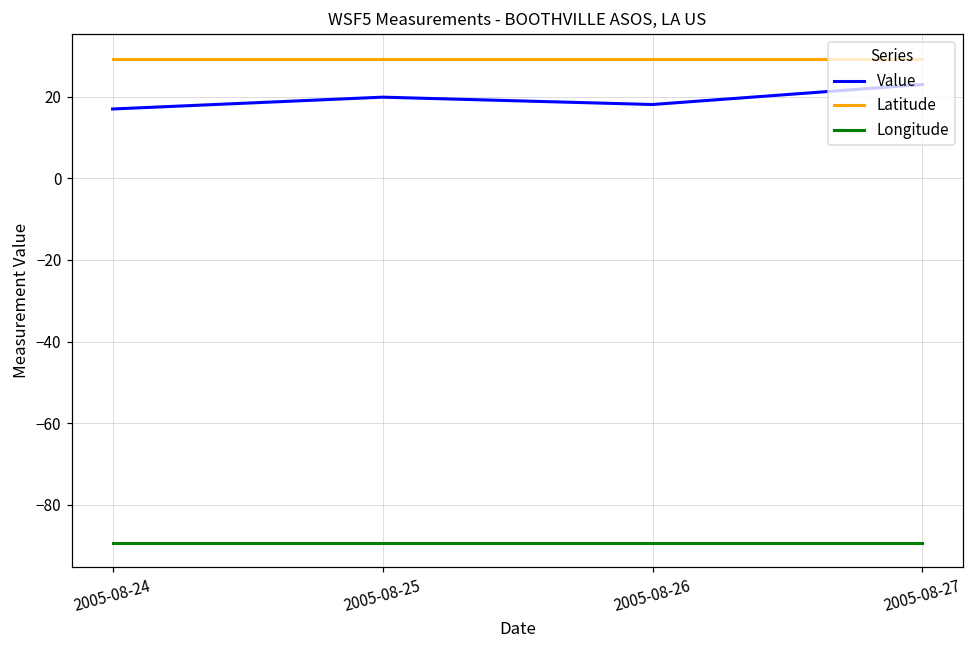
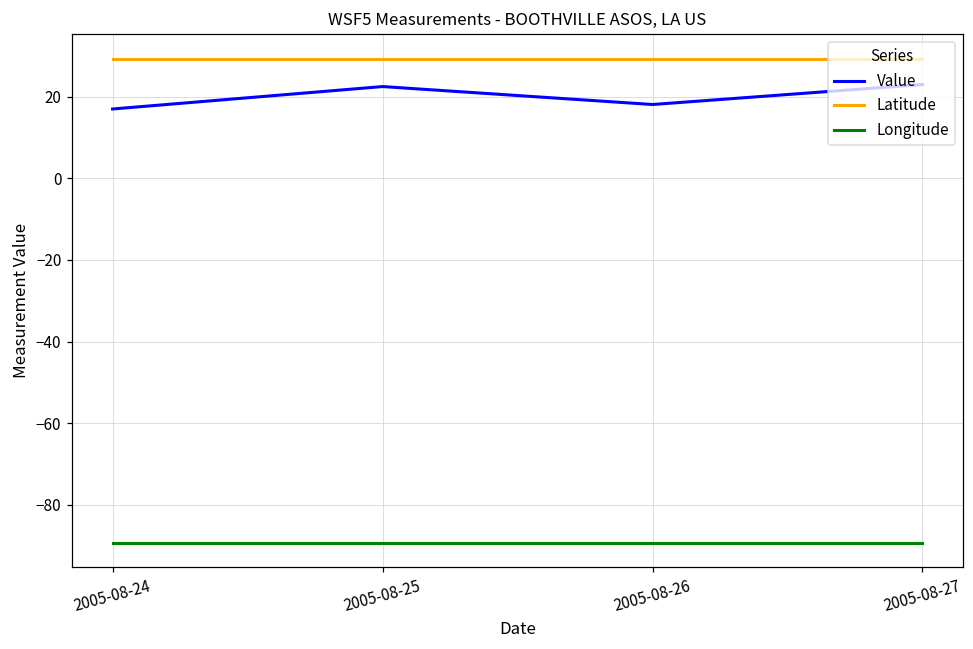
Value, 2005-08-25: 20 -> 23
